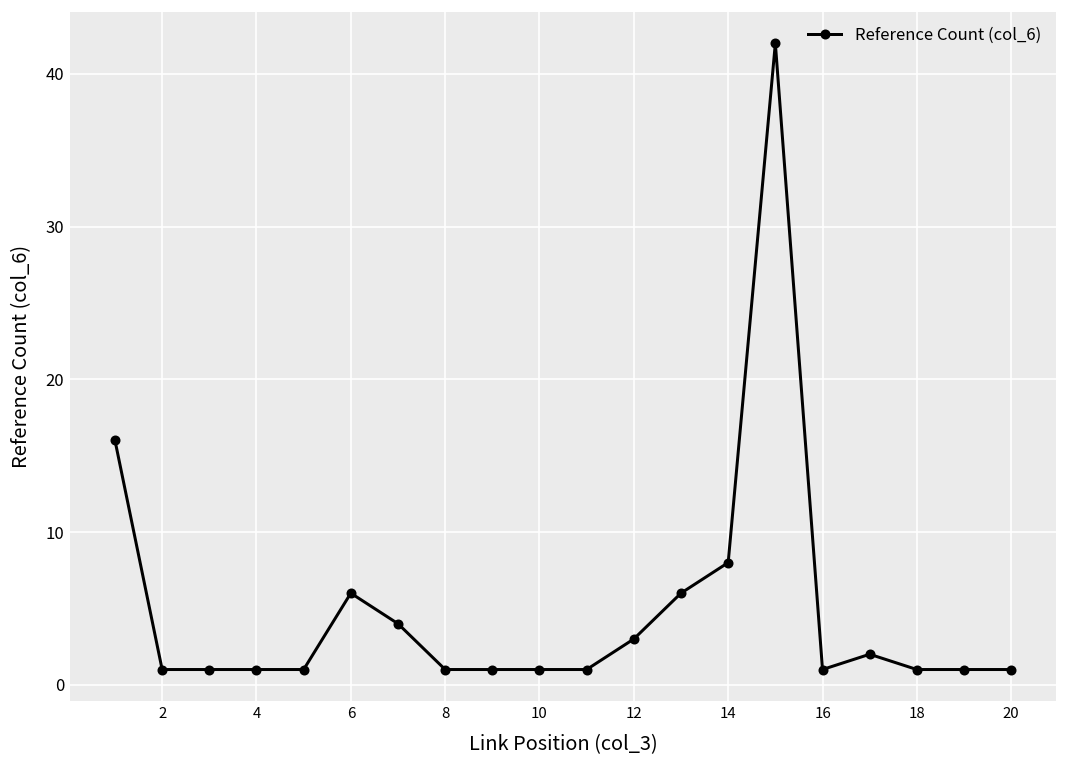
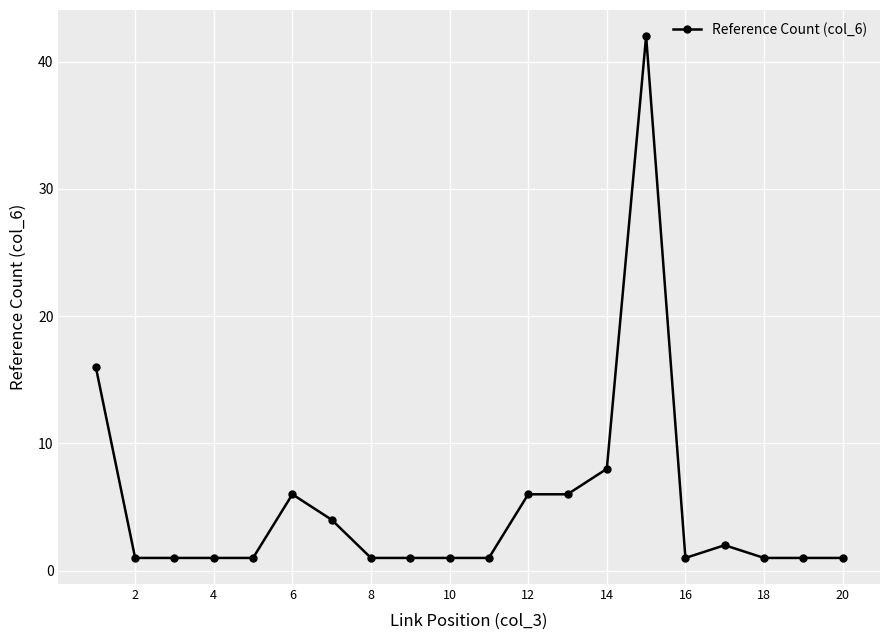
12: 3 -> 6
